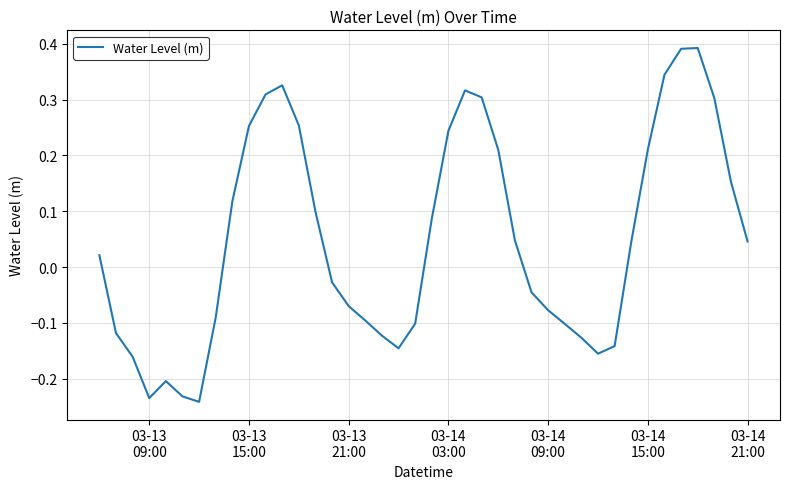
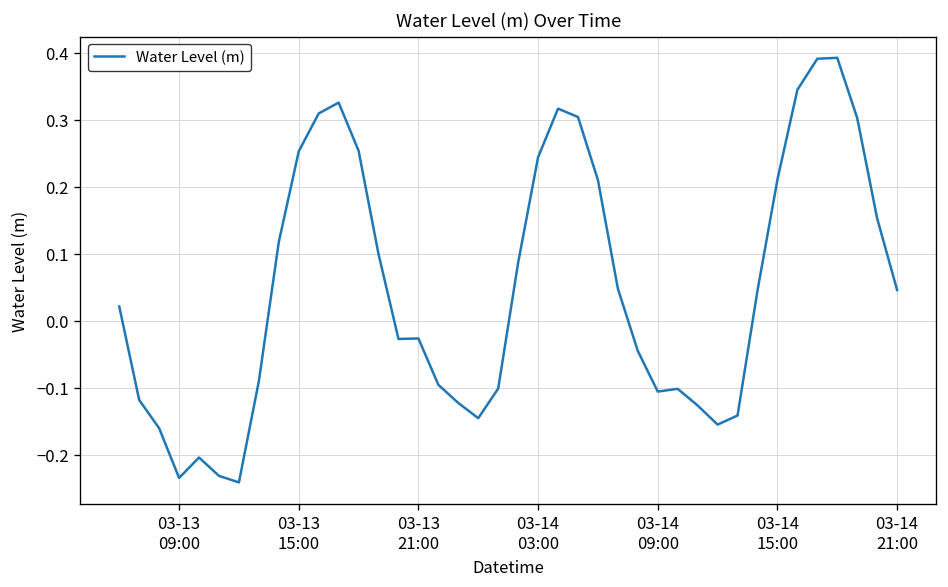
03-13 21:00: -0.07 -> -0.03
03-14 09:00: -0.08 -> -0.11
